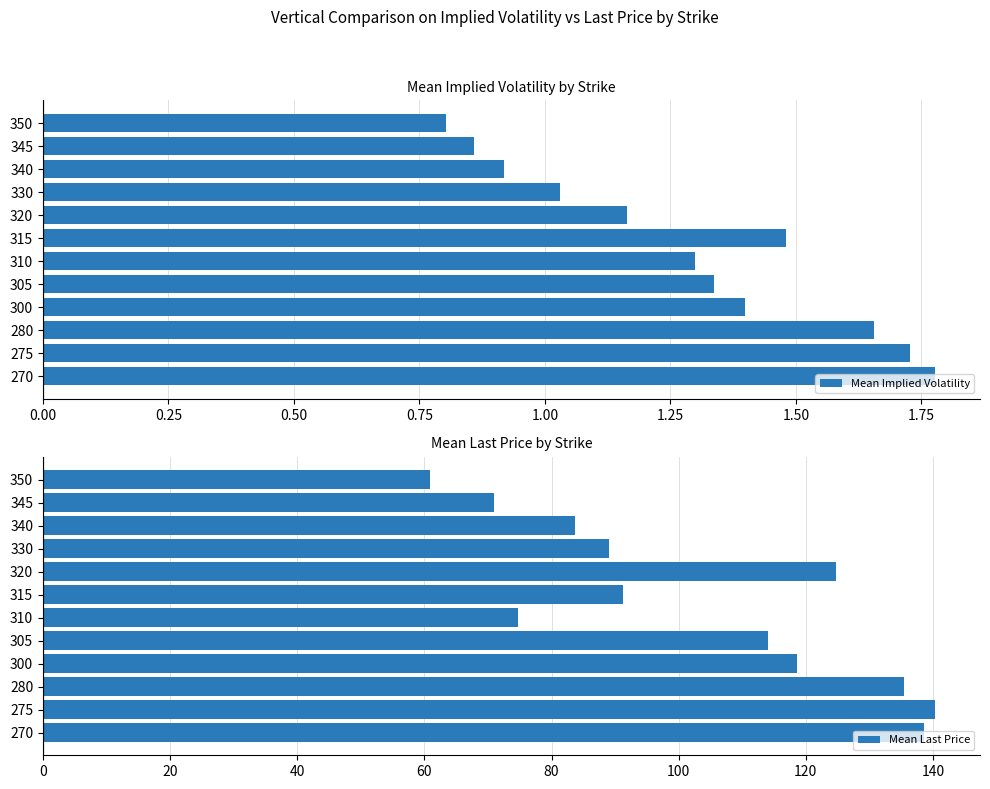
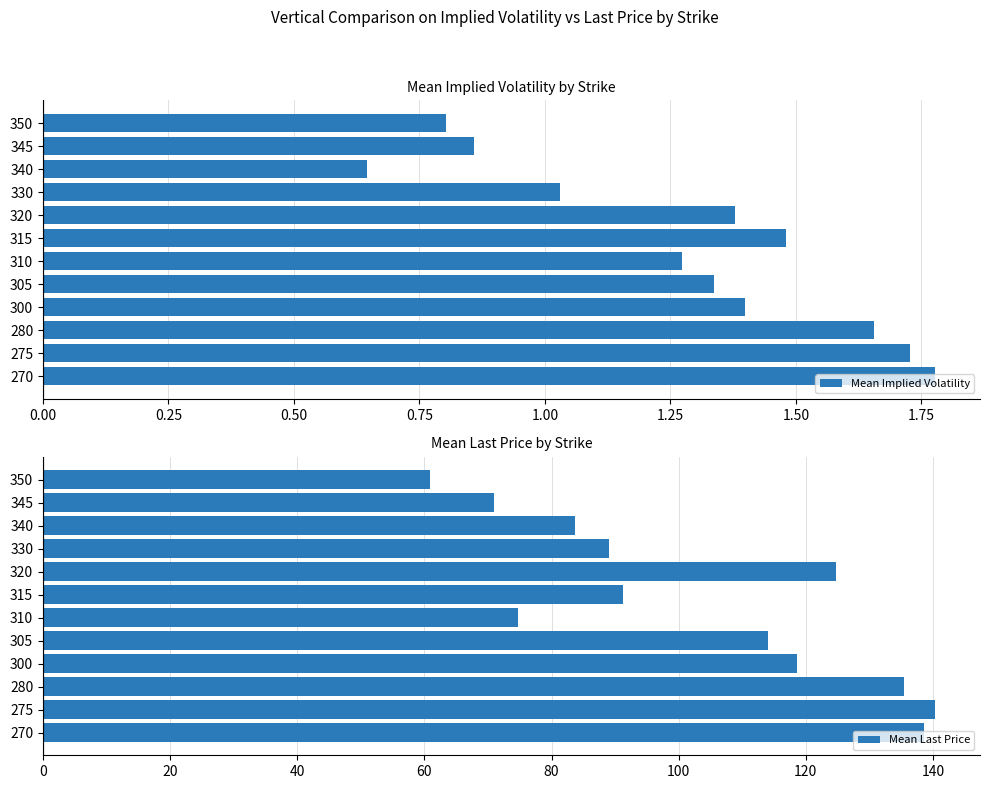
Mean Implied Volatility by Strike, 340: 0.92 -> 0.65
Mean Implied Volatility by Strike, 320: 1.16 -> 1.38
Mean Implied Volatility by Strike, 310: 1.30 -> 1.27
